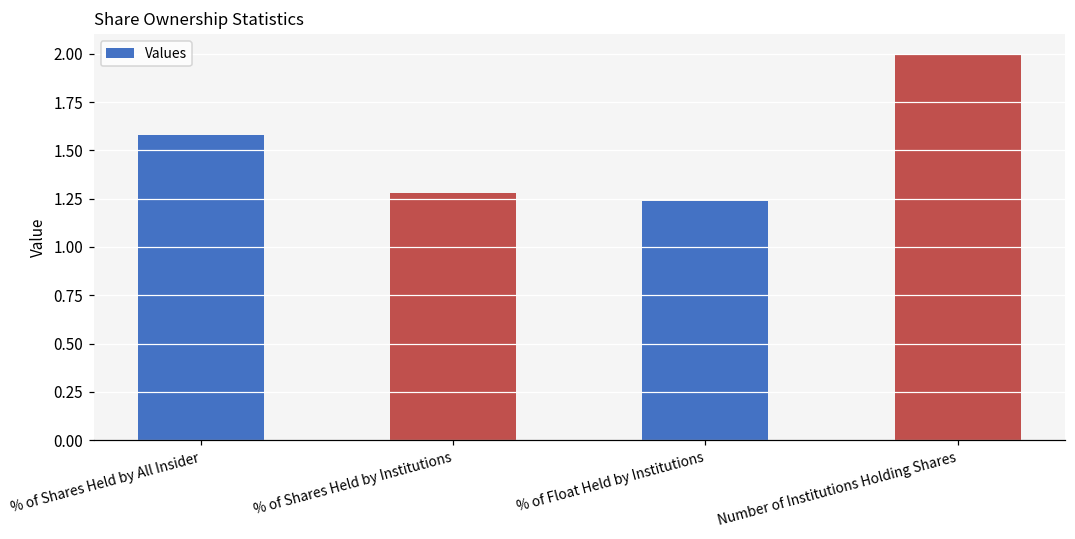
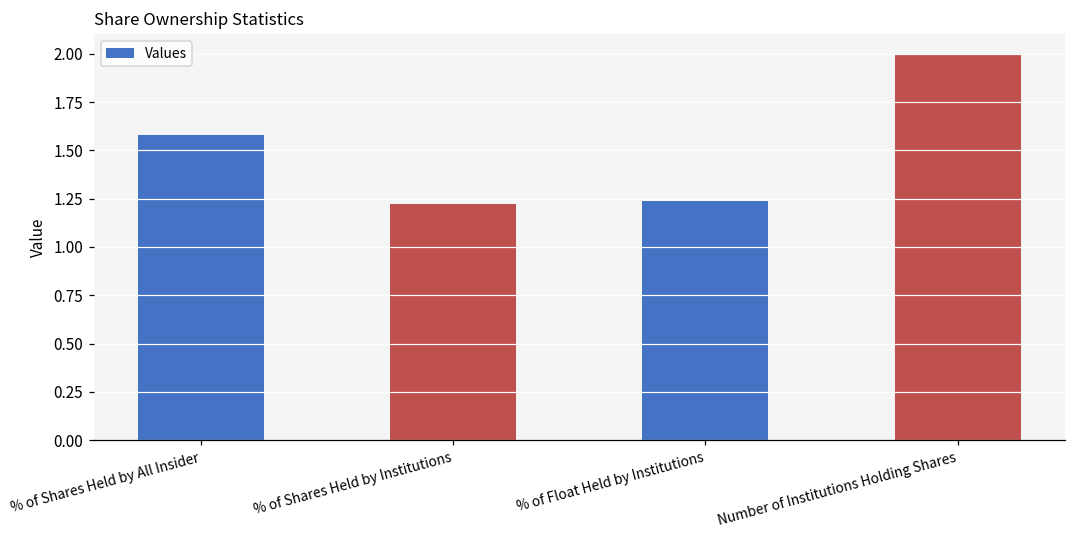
% of Shares Held by Institutions: 1.28 -> 1.22
